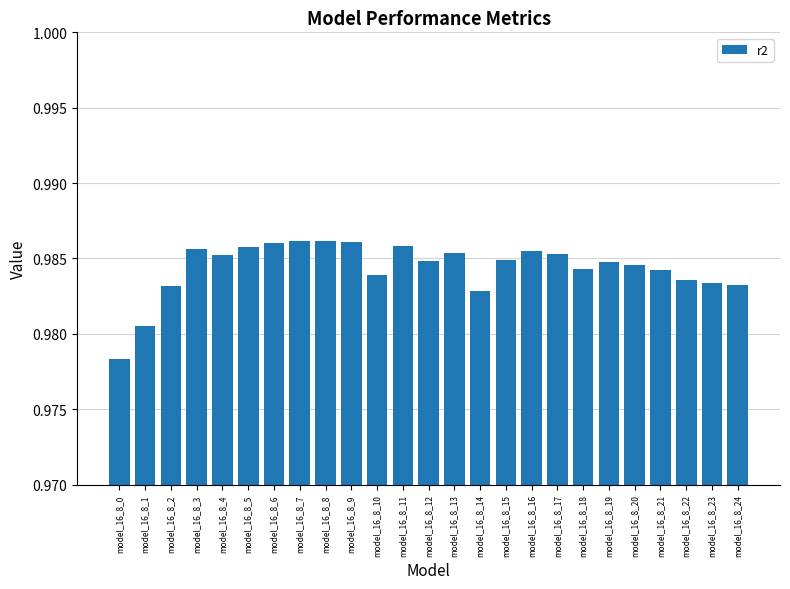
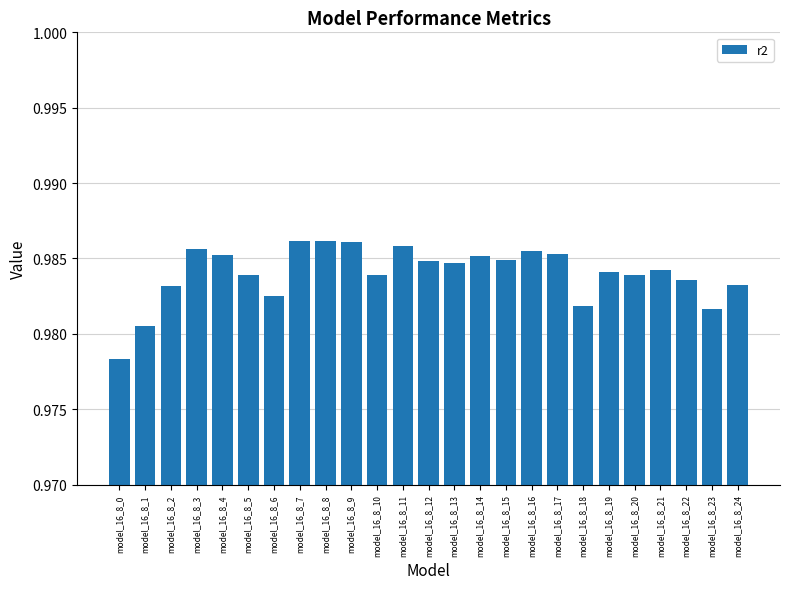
model_16_8_5: 0.9857 -> 0.9839
model_16_8_6: 0.9860 -> 0.9825
model_16_8_13: 0.9854 -> 0.9847
model_16_8_14: 0.9828 -> 0.9852
model_16_8_18: 0.9843 -> 0.9818
model_16_8_19: 0.9848 -> 0.9841
model_16_8_20: 0.9846 -> 0.9839
model_16_8_23: 0.9834 -> 0.9817
